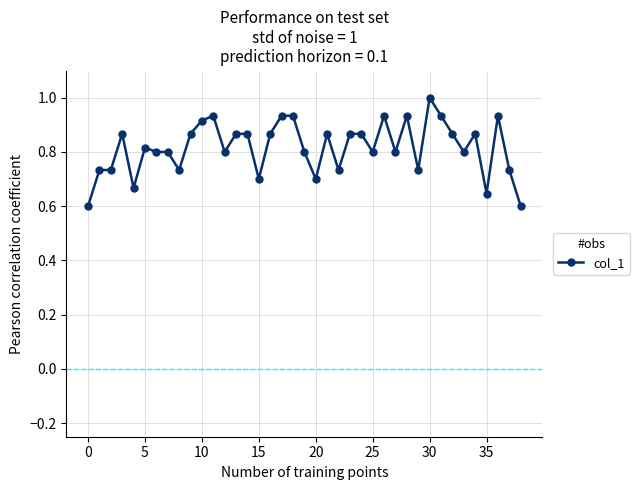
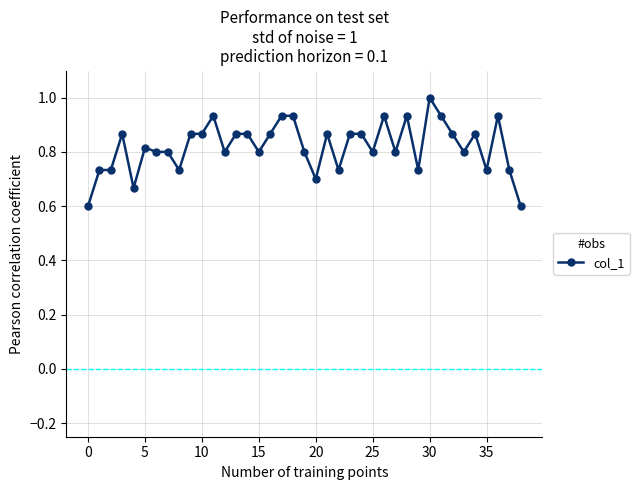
10: 0.92 -> 0.87
15: 0.7 -> 0.8
35: 0.65 -> 0.73
